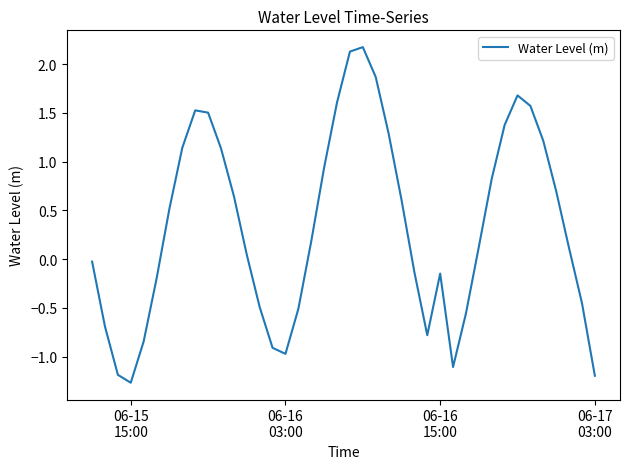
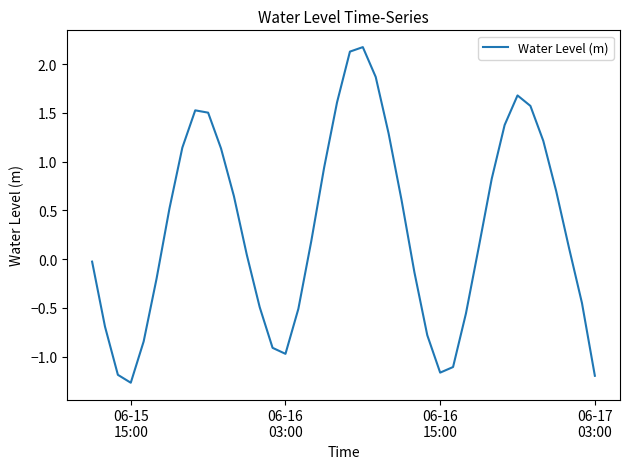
06-16 15:00: -0.1 -> -1.2
